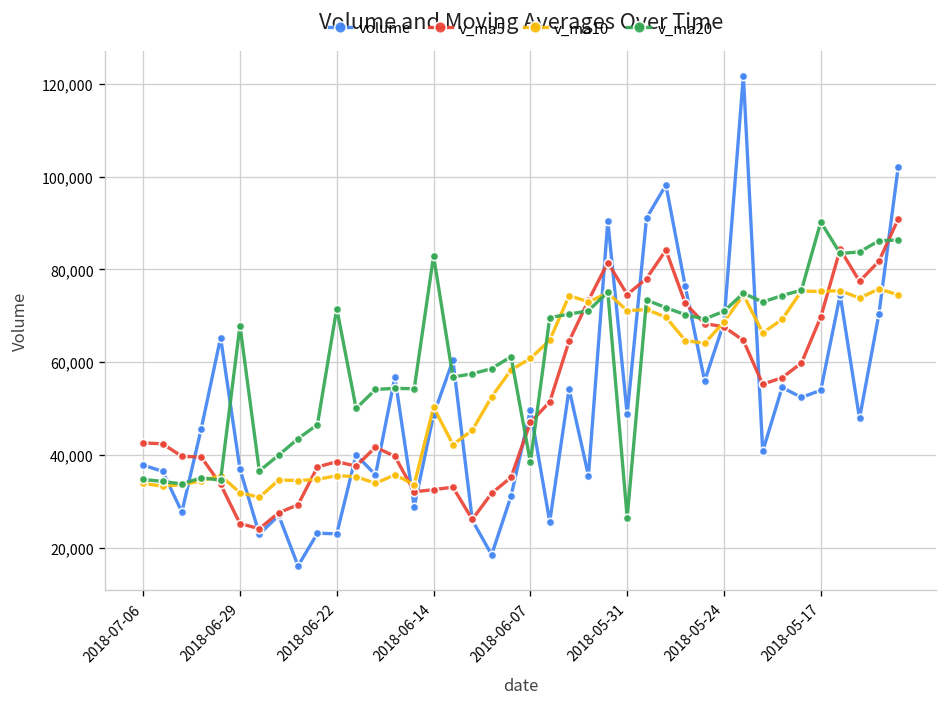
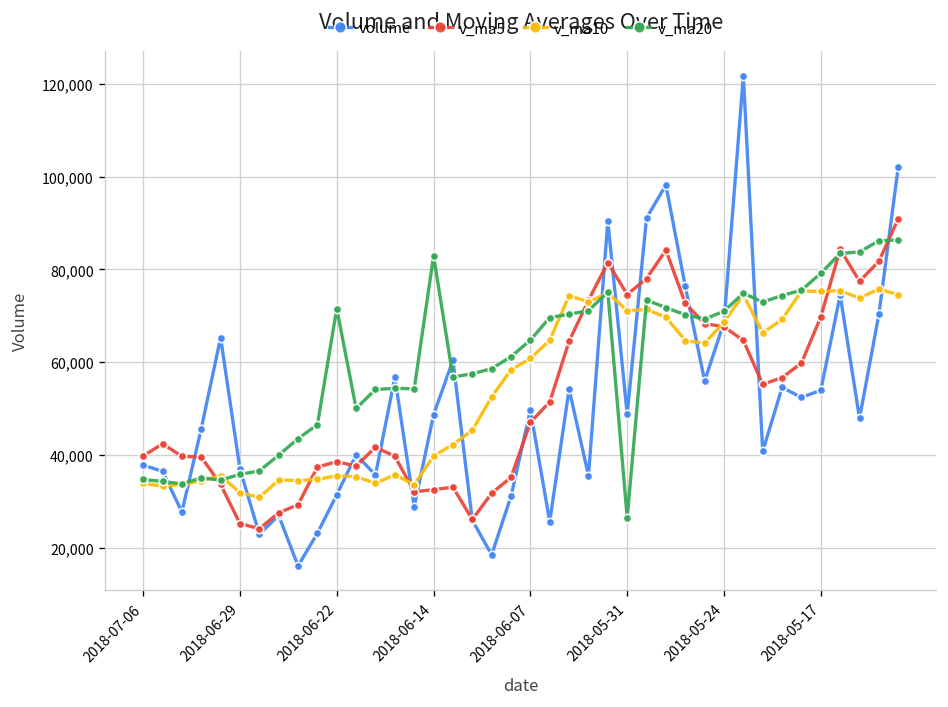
v_ma5, 2018-07-06: 43,000 -> 40,000
v_ma20, 2018-06-29: 68,000 -> 36,000
volume, 2018-06-22: 23,000 -> 31,000
v_ma10, 2018-06-14: 50,000 -> 40,000
v_ma20, 2018-06-07: 38,000 -> 65,000
v_ma20, 2018-05-17: 90,000 -> 79,000
